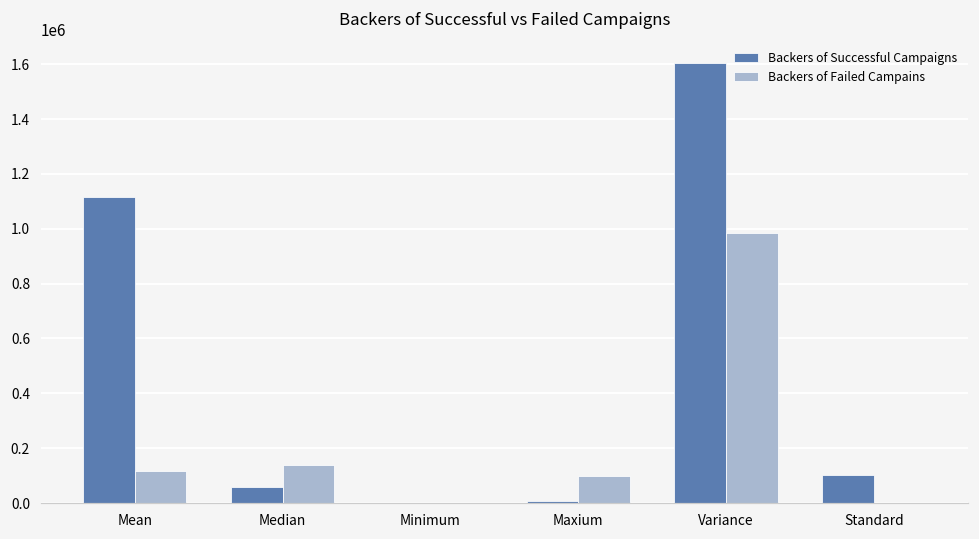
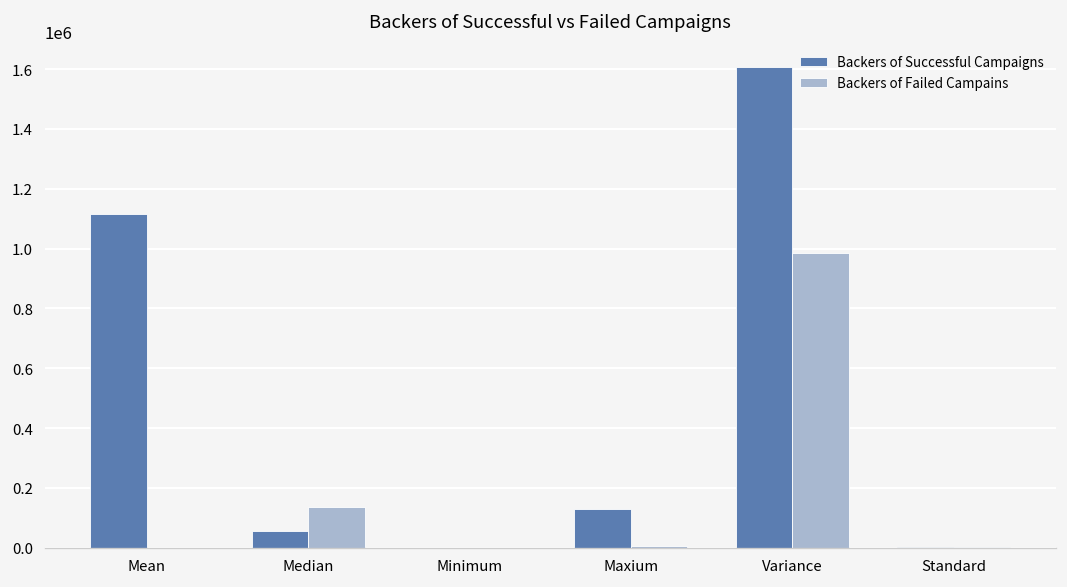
Backers of Failed Campains, Mean: 120000 -> 0
Backers of Successful Campaigns, Maxium: 10000 -> 130000
Backers of Failed Campains, Maxium: 100000 -> 10000
Backers of Successful Campaigns, Standard: 100000 -> 0
